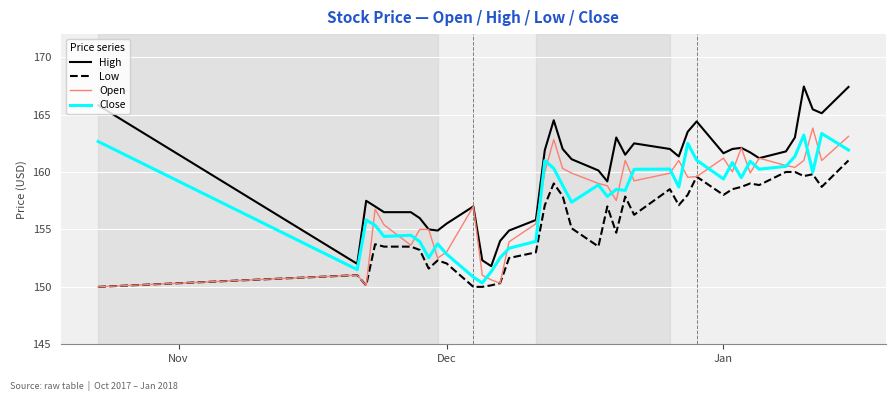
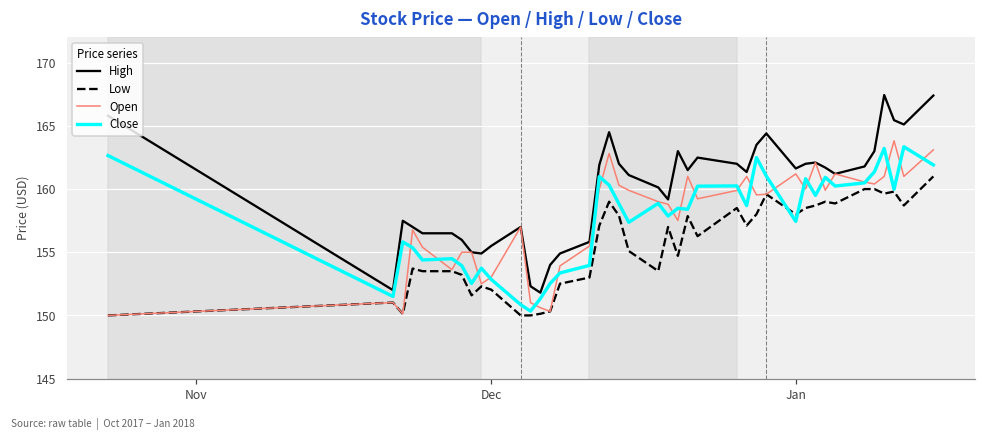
Close, Jan: 159.4 -> 157.4
